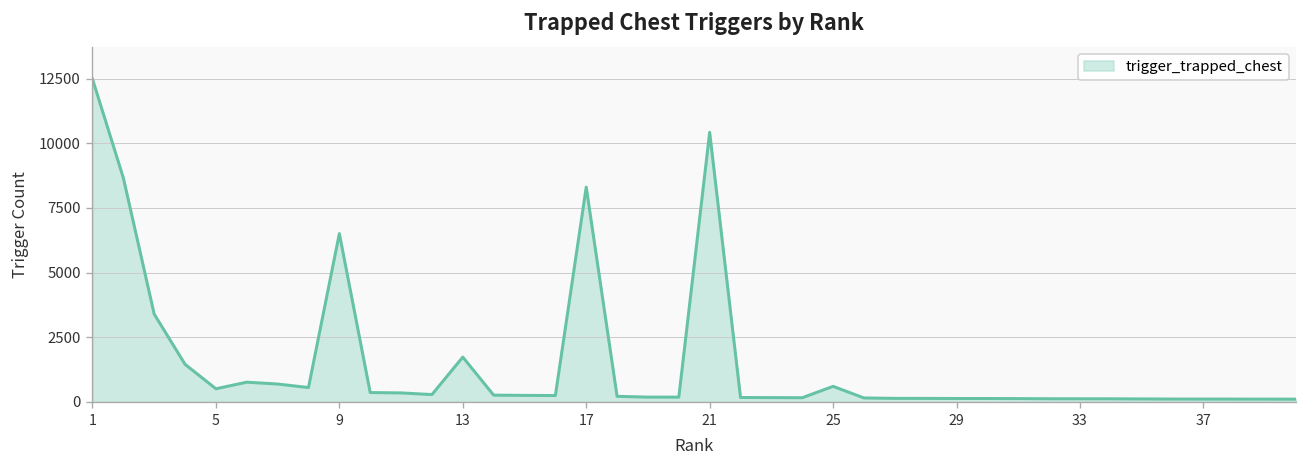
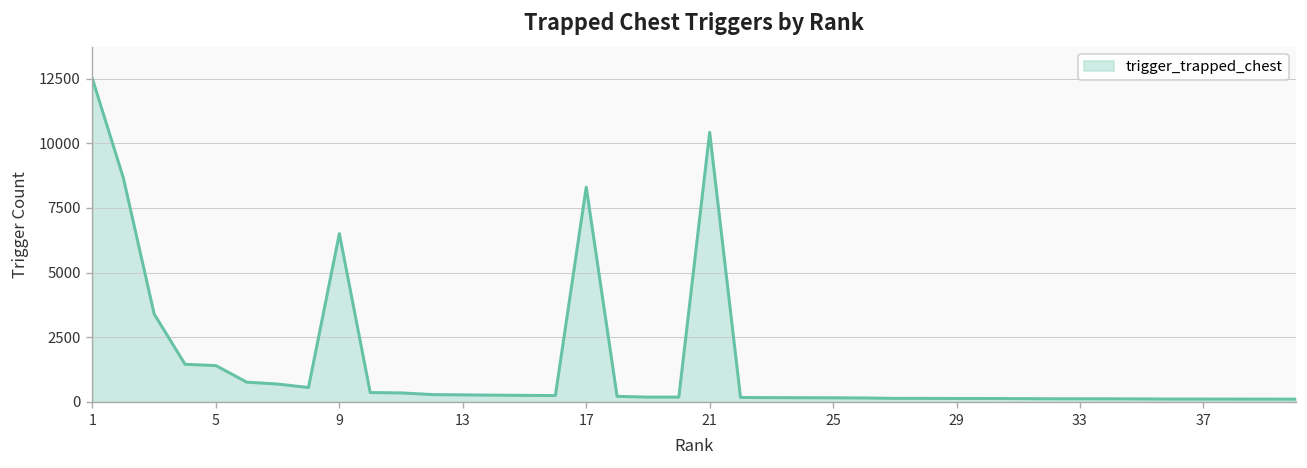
5: 500 -> 1400
13: 1700 -> 300
25: 600 -> 200
